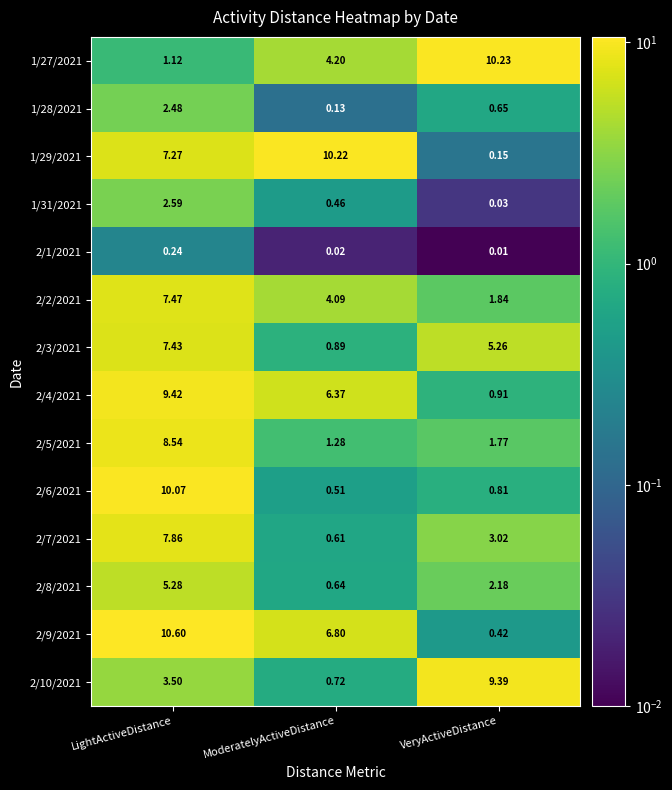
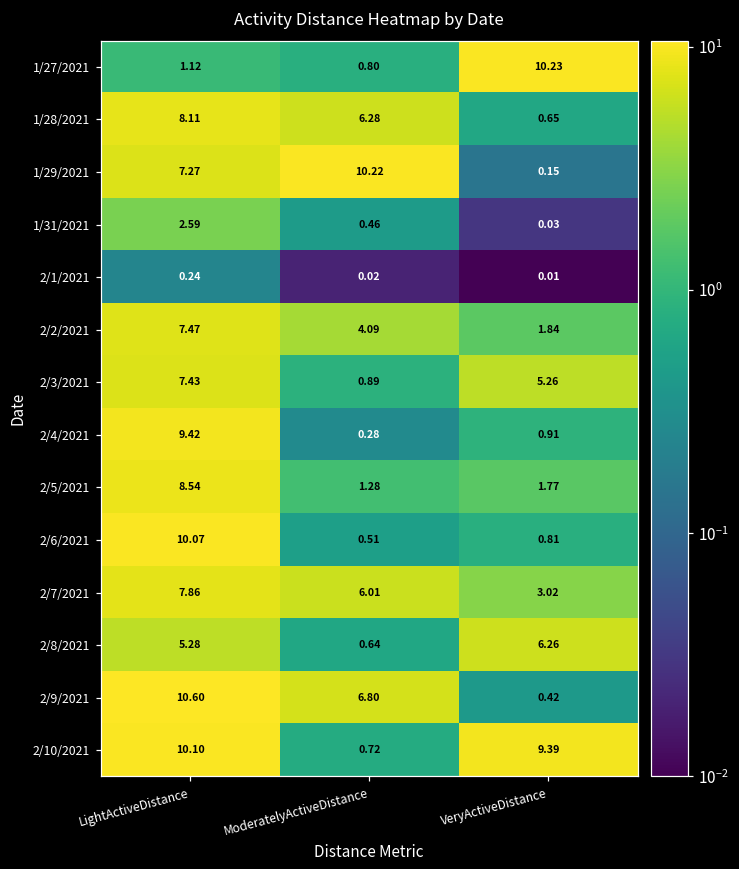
1/27/2021, ModeratelyActiveDistance: 4.20 -> 0.80
1/28/2021, LightActiveDistance: 2.48 -> 8.11
1/28/2021, ModeratelyActiveDistance: 0.13 -> 6.28
2/4/2021, ModeratelyActiveDistance: 6.37 -> 0.28
2/7/2021, ModeratelyActiveDistance: 0.61 -> 6.01
2/8/2021, VeryActiveDistance: 2.18 -> 6.26
2/10/2021, LightActiveDistance: 3.50 -> 10.10
